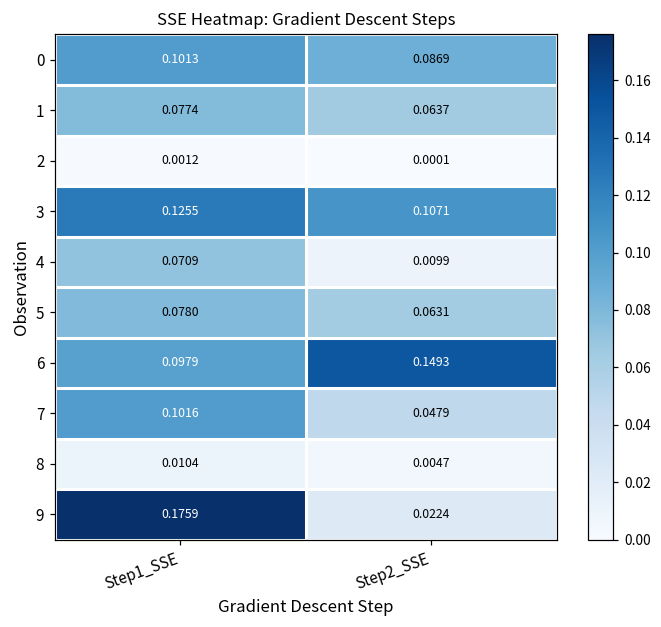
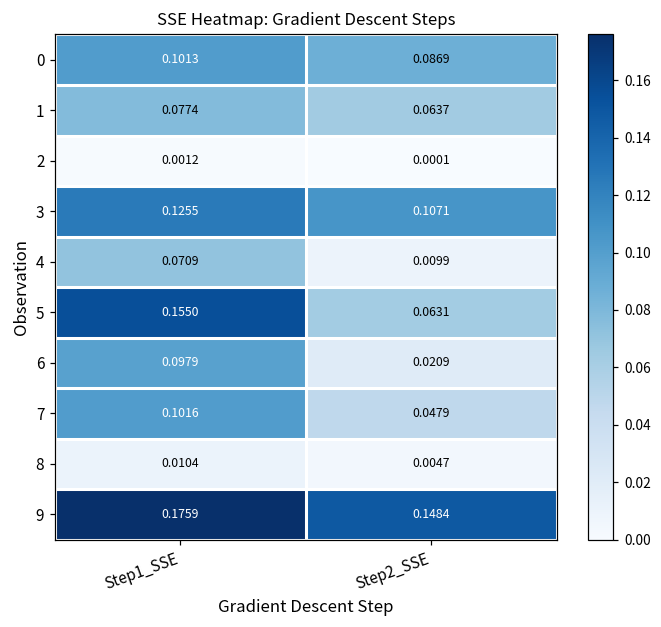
5, Step1_SSE: 0.0780 -> 0.1550
6, Step2_SSE: 0.1493 -> 0.0209
9, Step2_SSE: 0.0224 -> 0.1484
